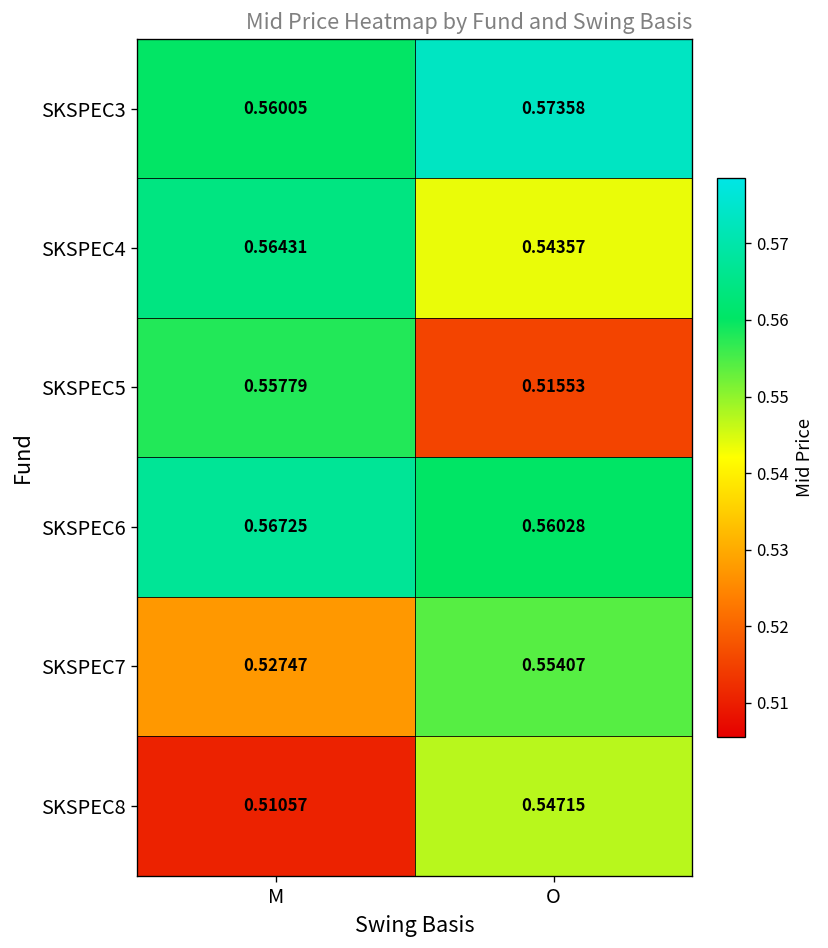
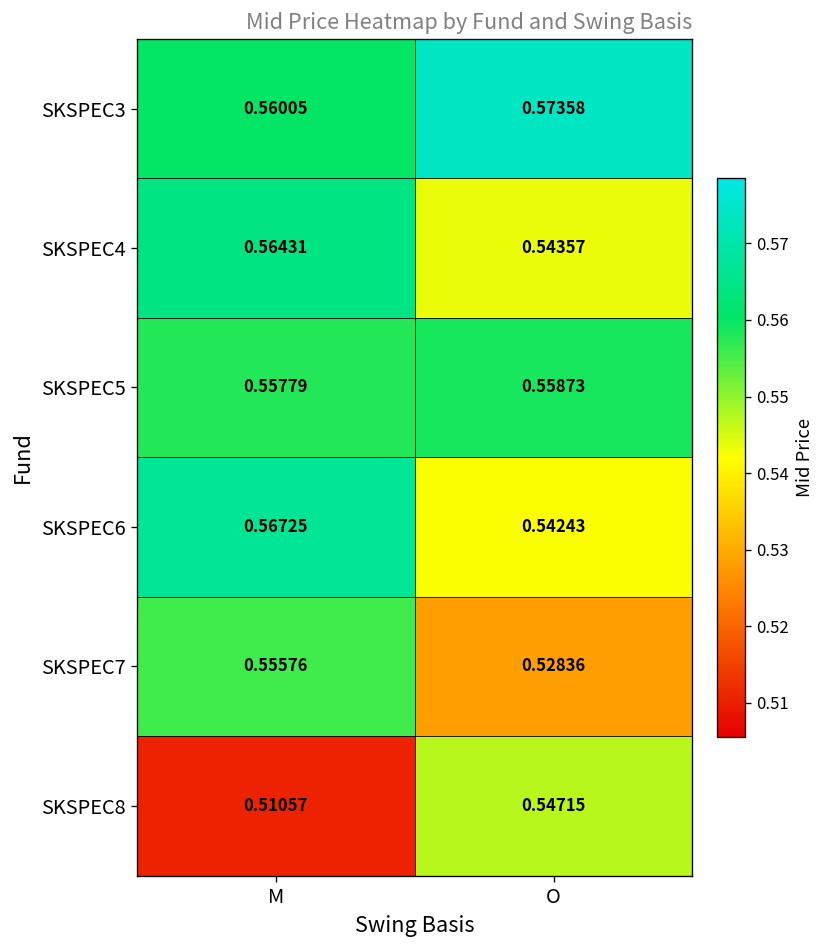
SKSPEC5, O: 0.51553 -> 0.55873
SKSPEC6, O: 0.56028 -> 0.54243
SKSPEC7, M: 0.52747 -> 0.55576
SKSPEC7, O: 0.55407 -> 0.52836
